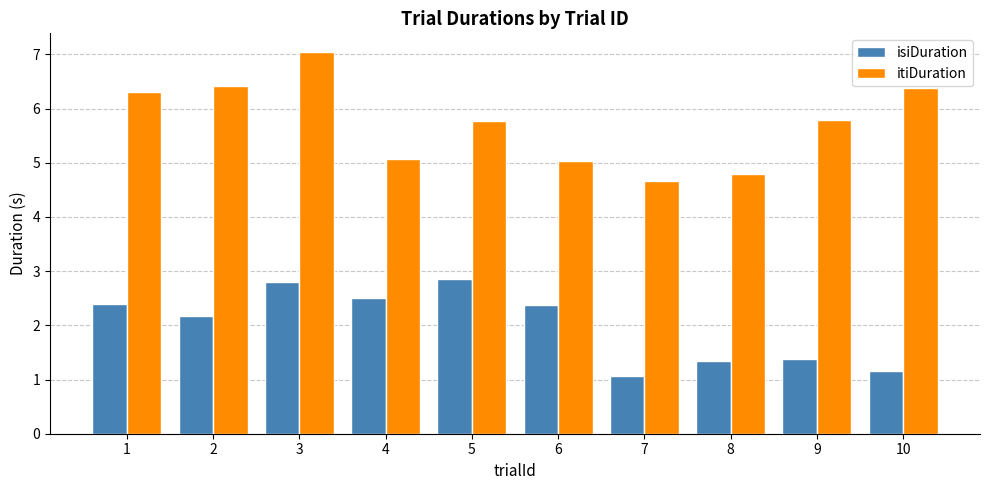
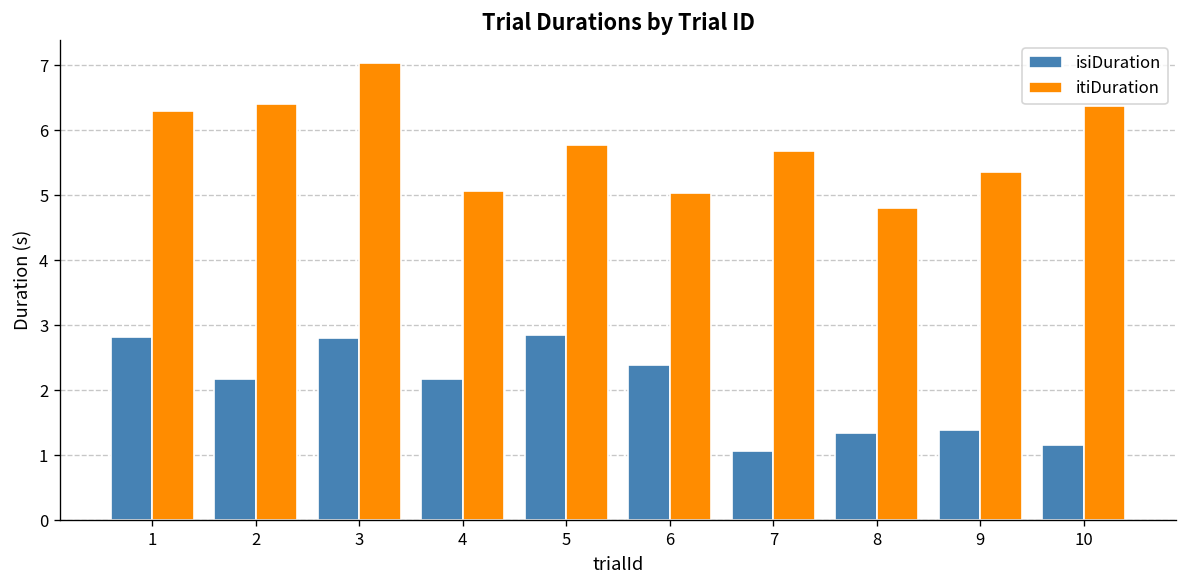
isiDuration, 1: 2.4 -> 2.8
isiDuration, 4: 2.5 -> 2.2
itiDuration, 7: 4.7 -> 5.7
itiDuration, 9: 5.8 -> 5.4
